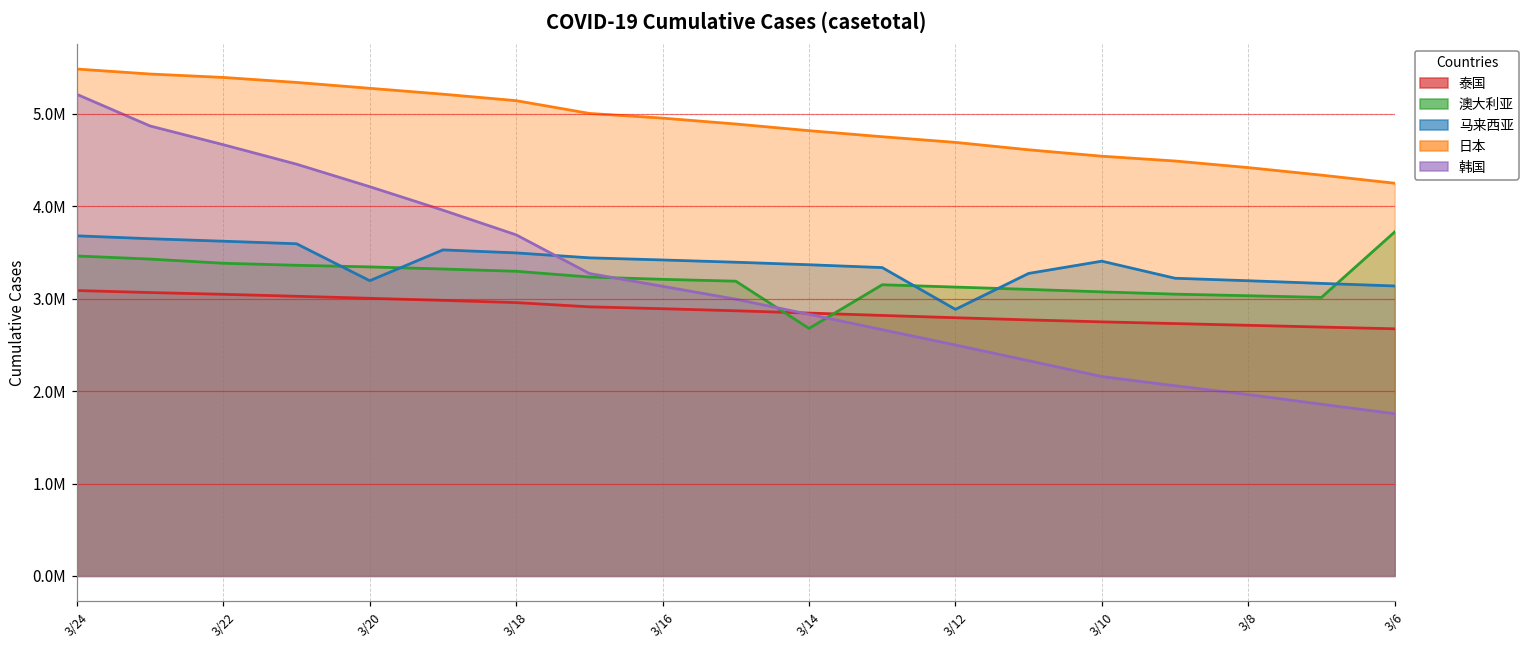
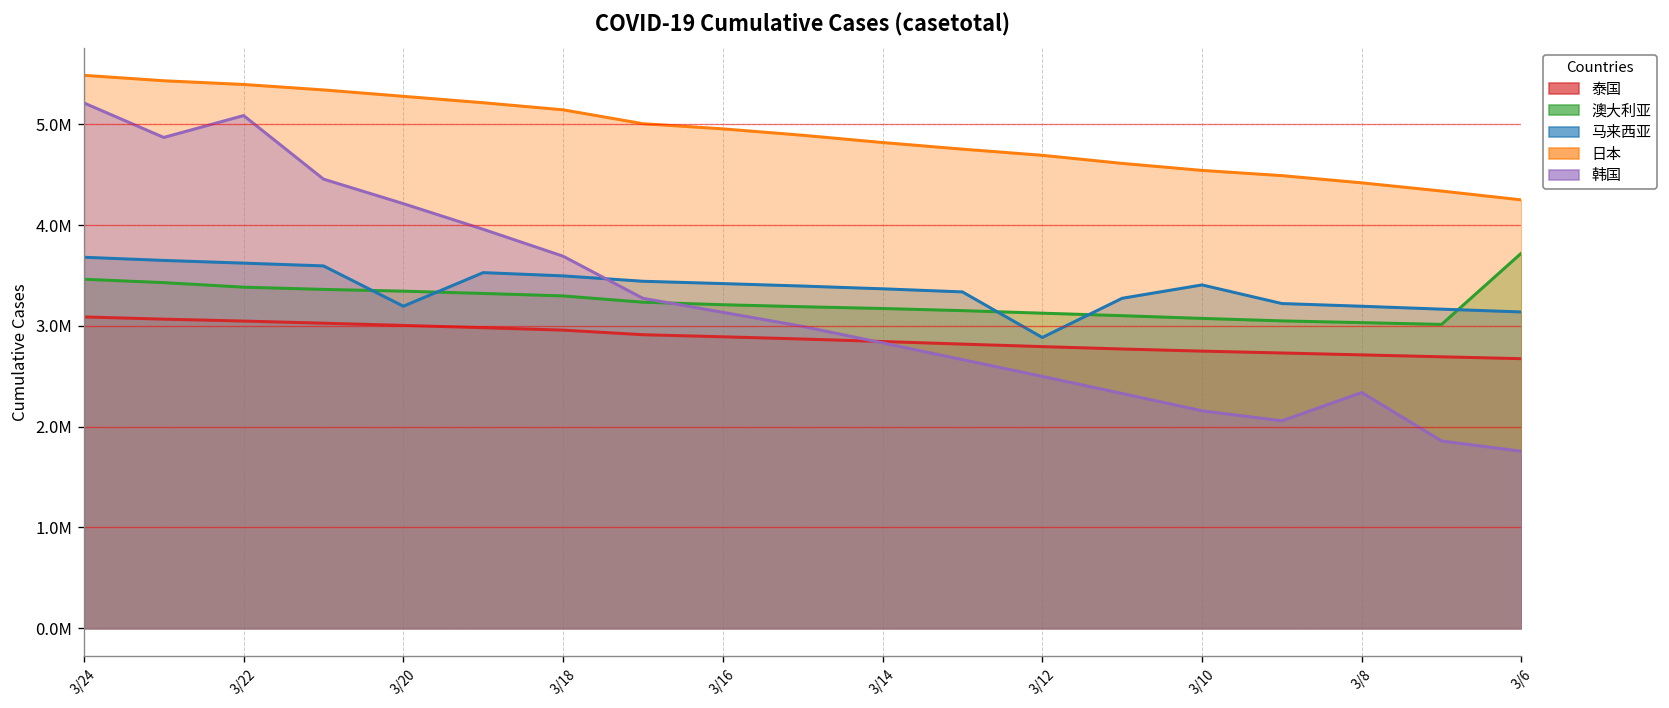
韩国, 3/22: 4700000 -> 5100000
澳大利亚, 3/14: 2700000 -> 3200000
韩国, 3/8: 2000000 -> 2300000
